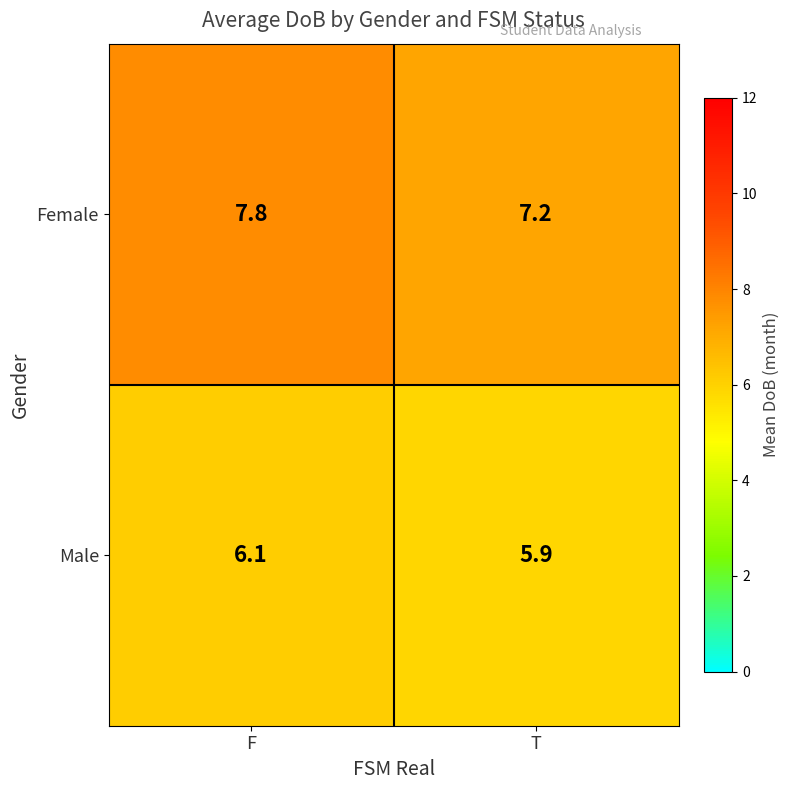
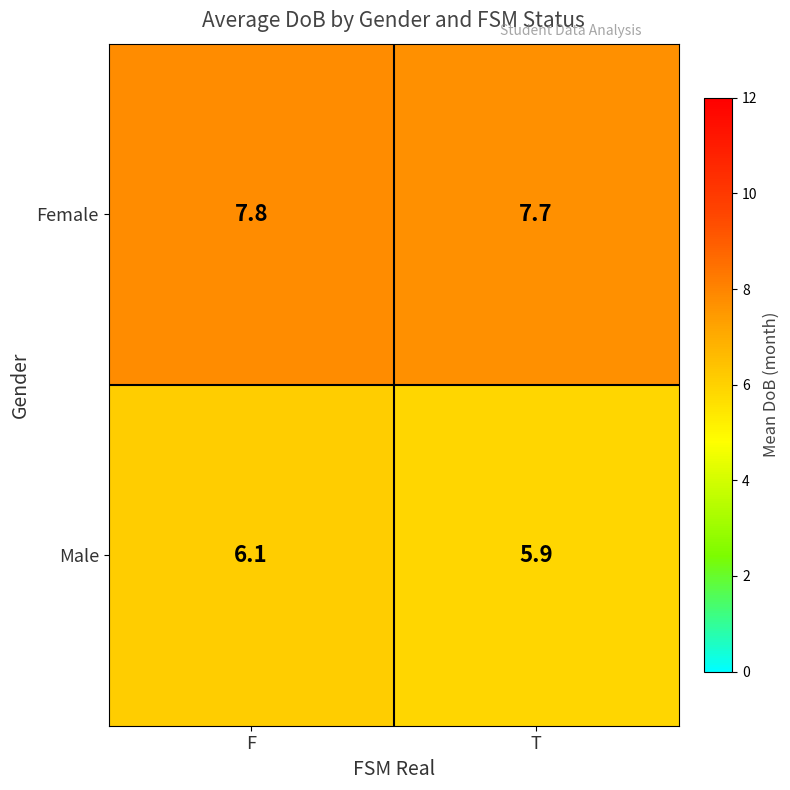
Female, T: 7.2 -> 7.7
